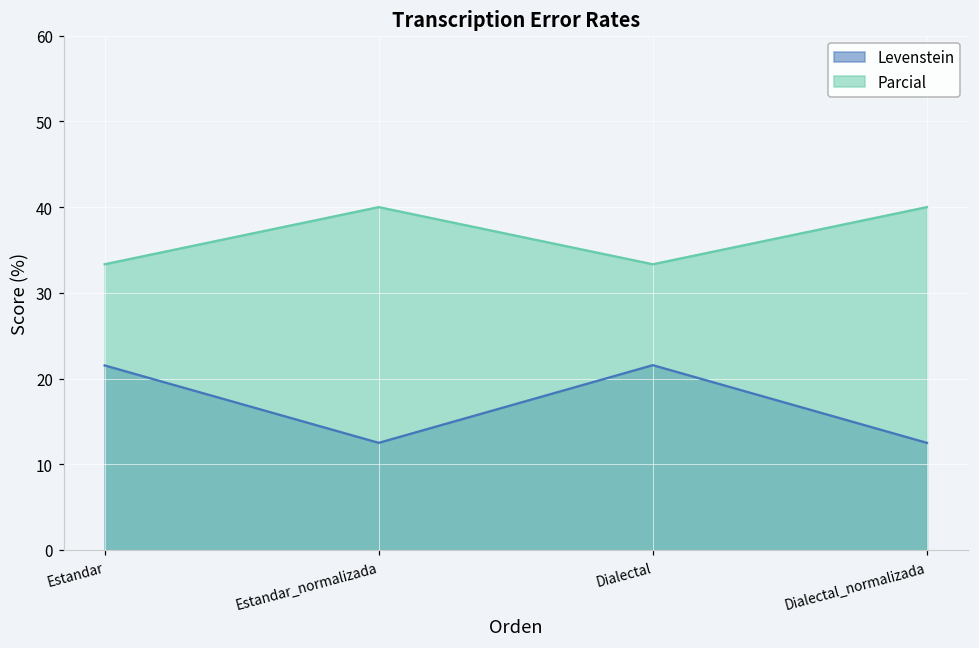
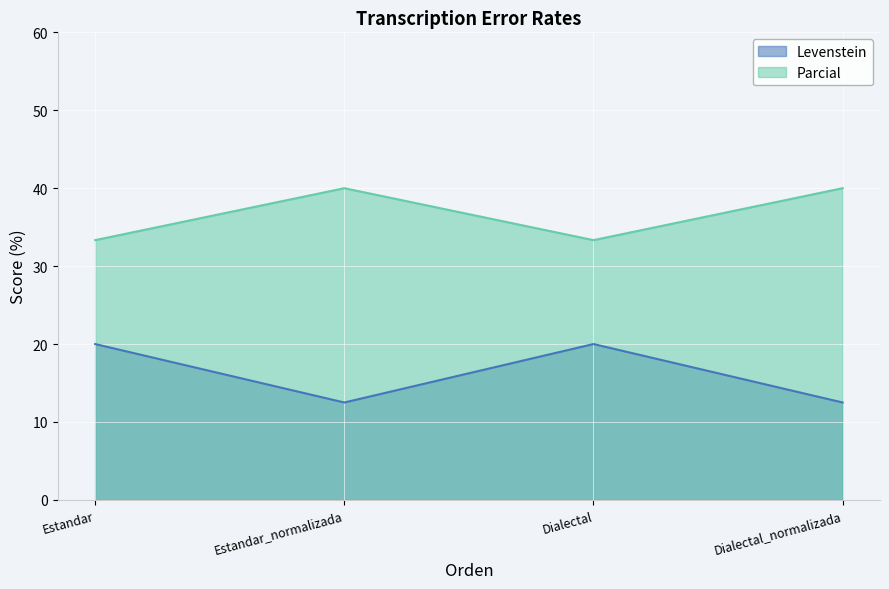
Levenstein, Estandar: 22 -> 20
Levenstein, Dialectal: 22 -> 20
